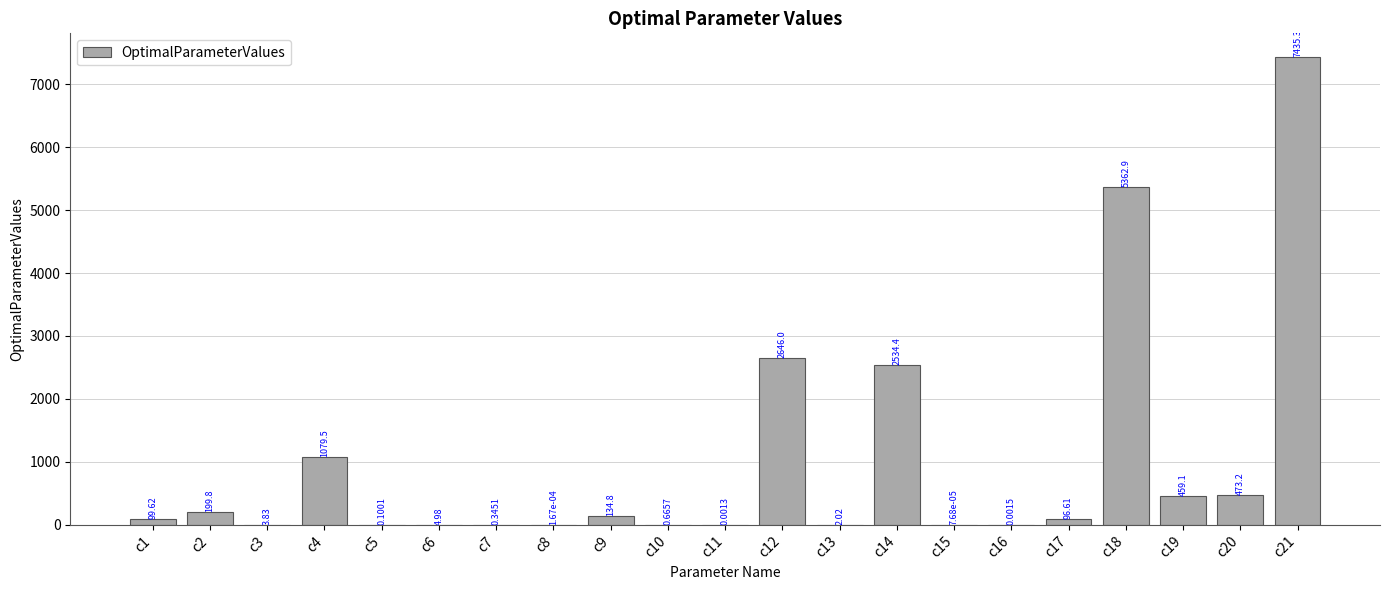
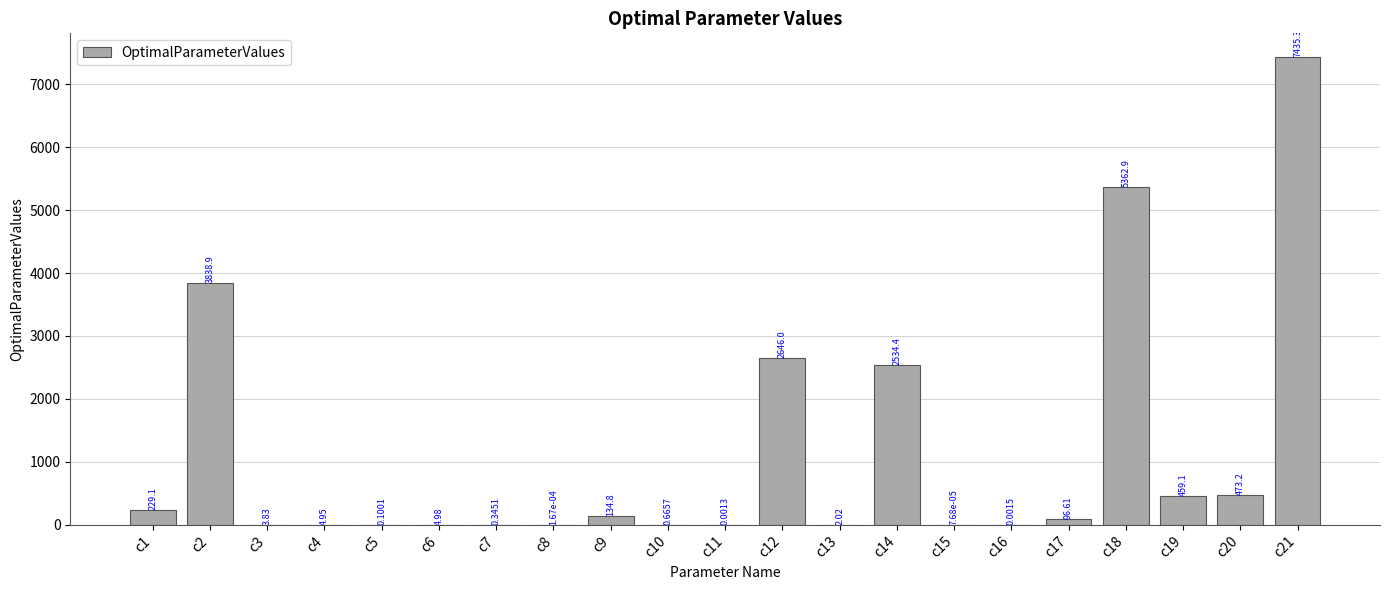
c1: 99.62 -> 229.1
c2: 199.8 -> 3838.9
c4: 1079.5 -> 4.95
